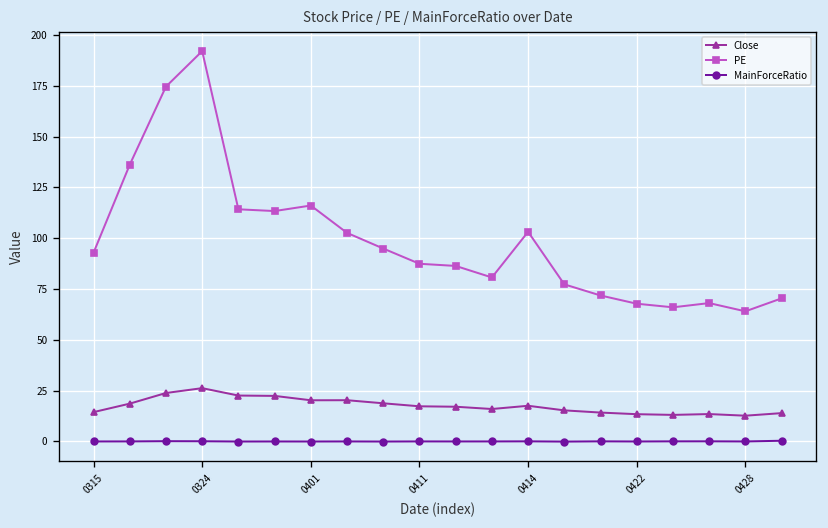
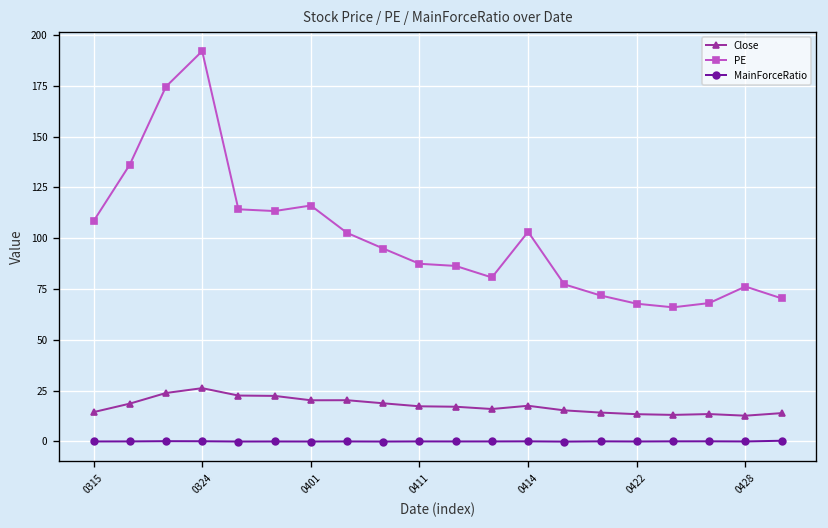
PE, 0315: 93 -> 108
PE, 0428: 64 -> 76
